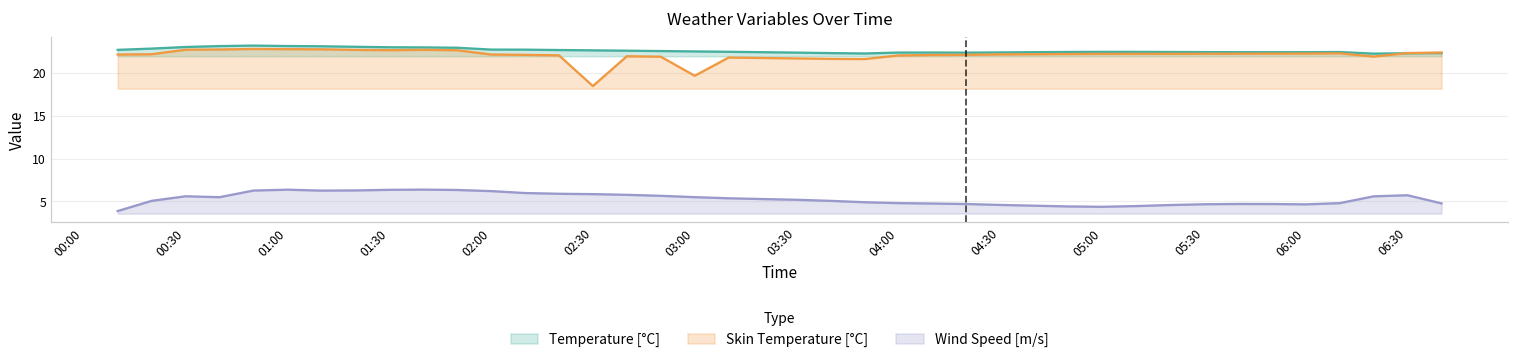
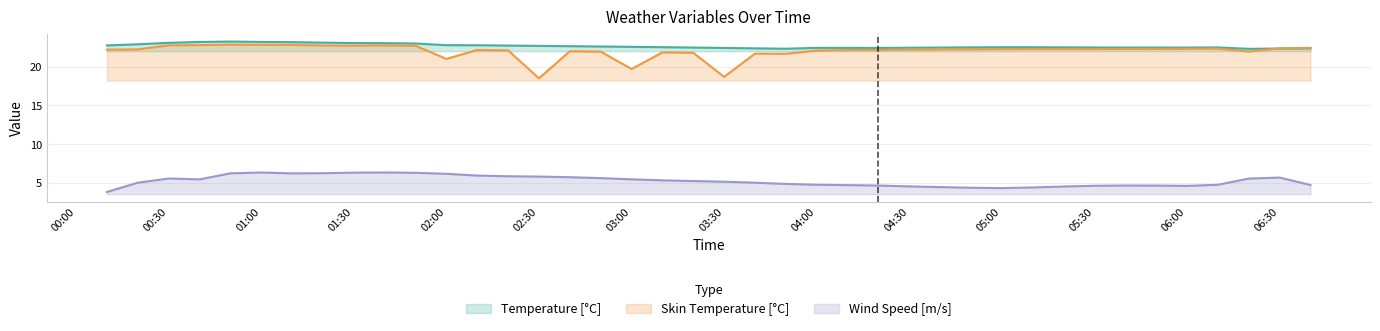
Skin Temperature [°C], 02:00: 22 -> 21
Skin Temperature [°C], 03:30: 22 -> 19
